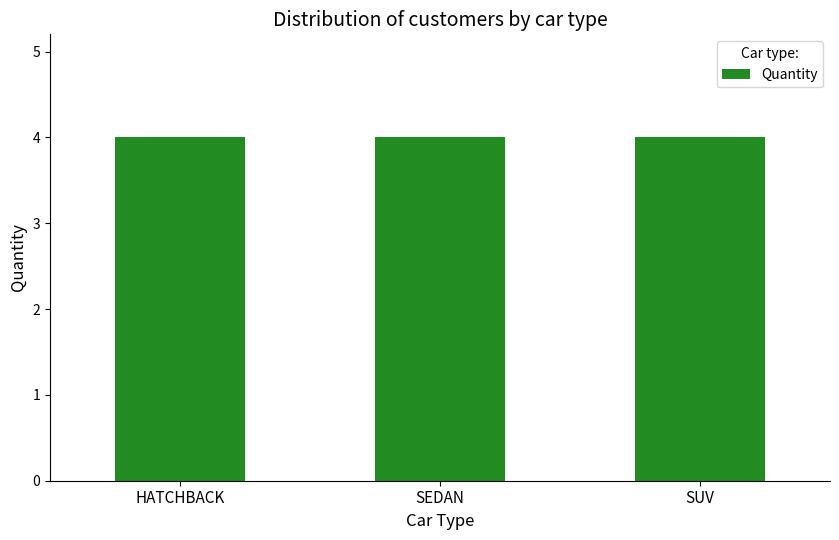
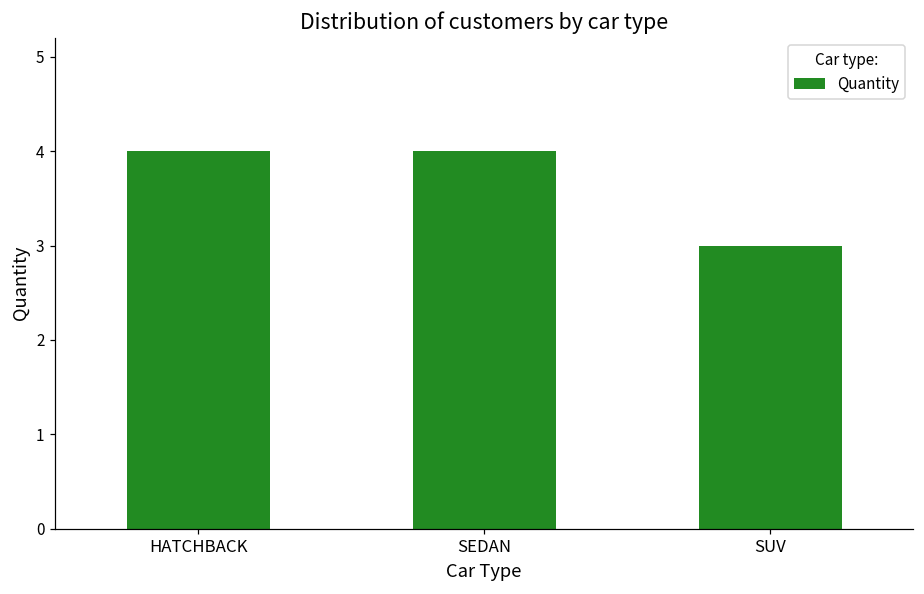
SUV: 4 -> 3
